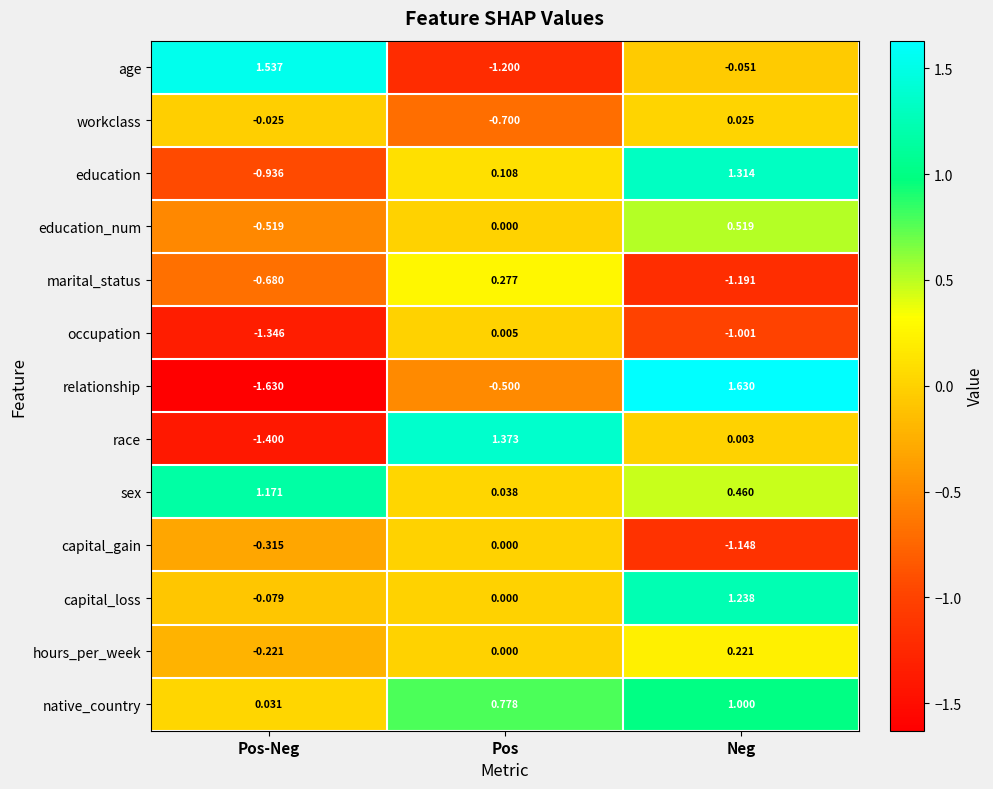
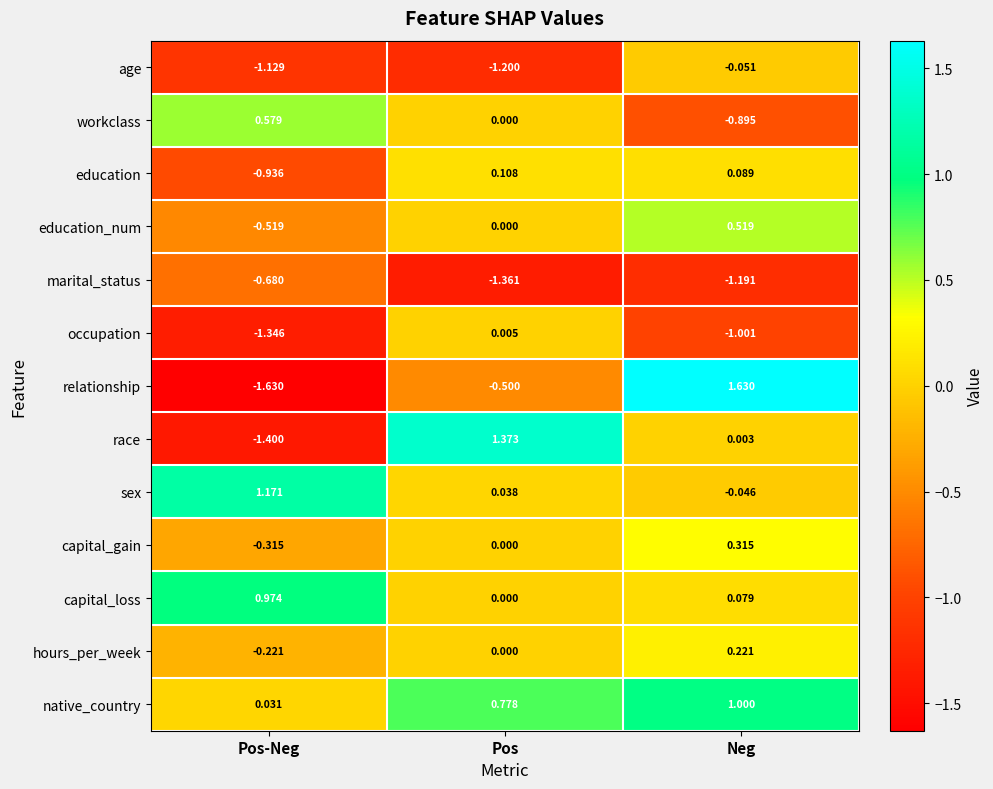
age, Pos-Neg: 1.537 -> -1.129
workclass, Pos-Neg: -0.025 -> 0.579
workclass, Pos: -0.700 -> 0.000
workclass, Neg: 0.025 -> -0.895
education, Neg: 1.314 -> 0.089
marital_status, Pos: 0.277 -> -1.361
sex, Neg: 0.460 -> -0.046
capital_gain, Neg: -1.148 -> 0.315
capital_loss, Pos-Neg: -0.079 -> 0.974
capital_loss, Neg: 1.238 -> 0.079
